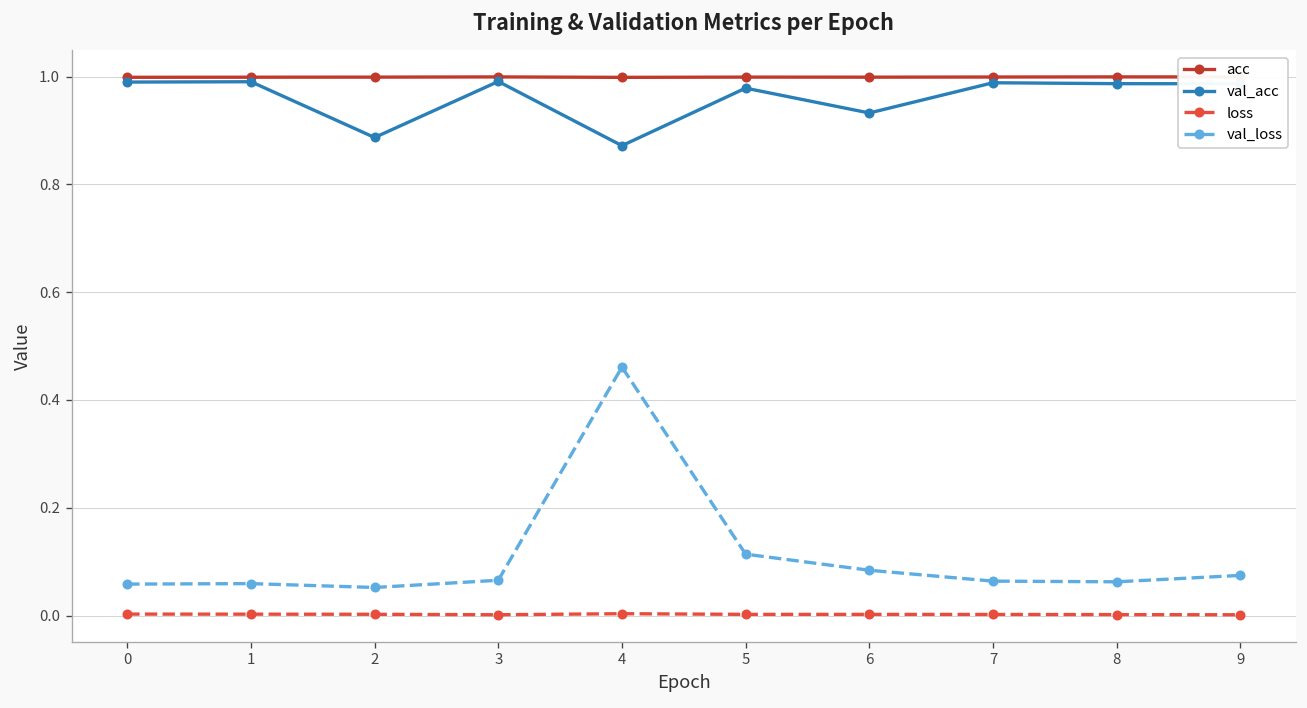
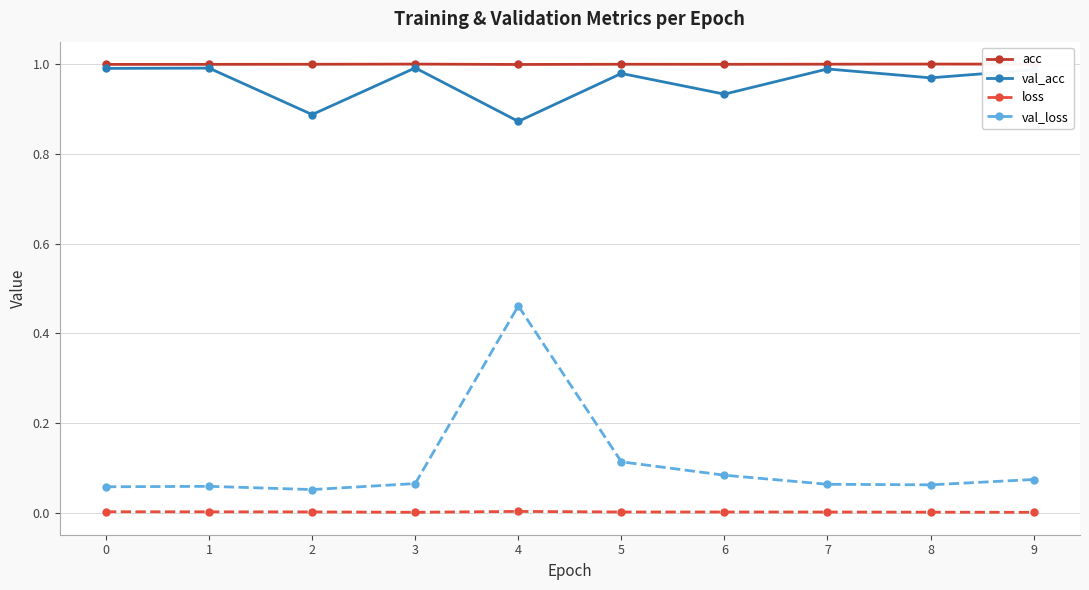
val_acc, 8: 0.99 -> 0.97
